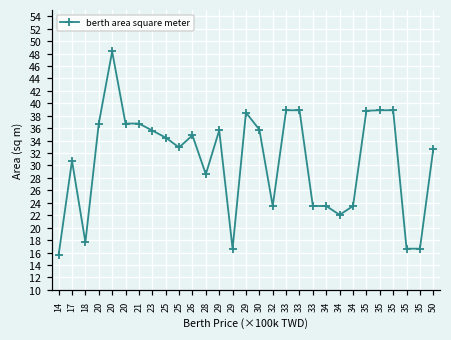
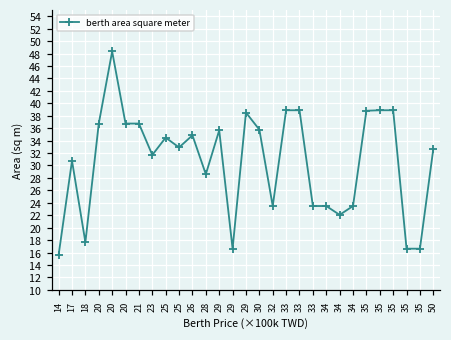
23: 36 -> 32
